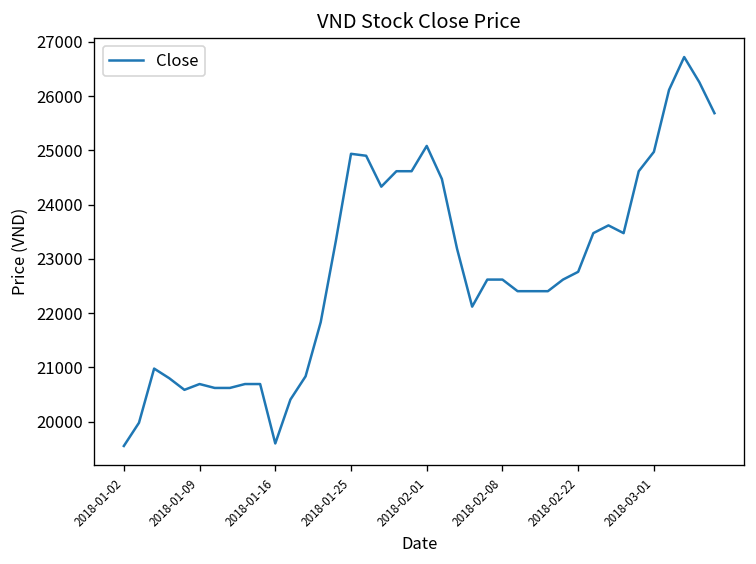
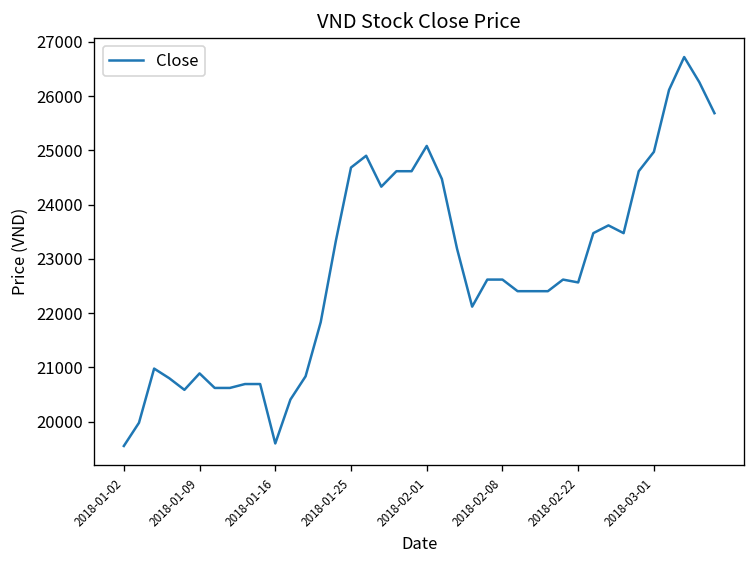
2018-01-09: 20700 -> 20900
2018-01-25: 24900 -> 24700
2018-02-22: 22800 -> 22600
